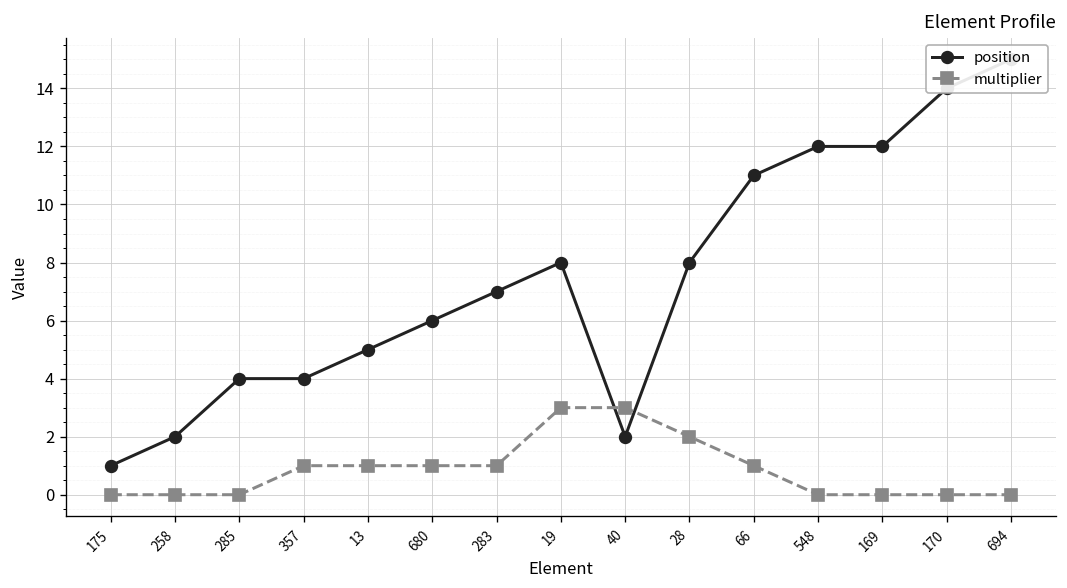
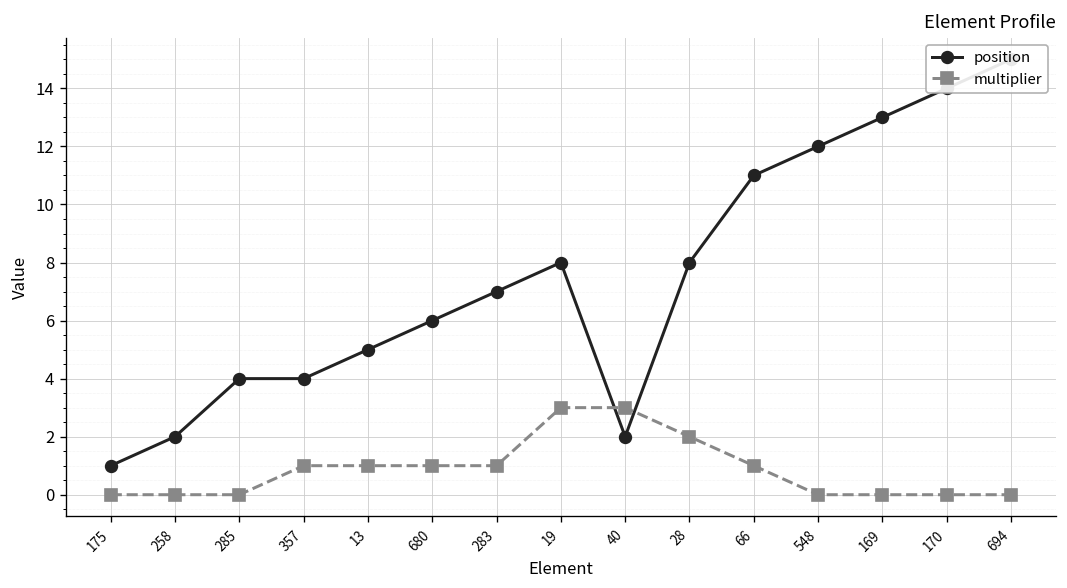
position, 169: 12 -> 13
